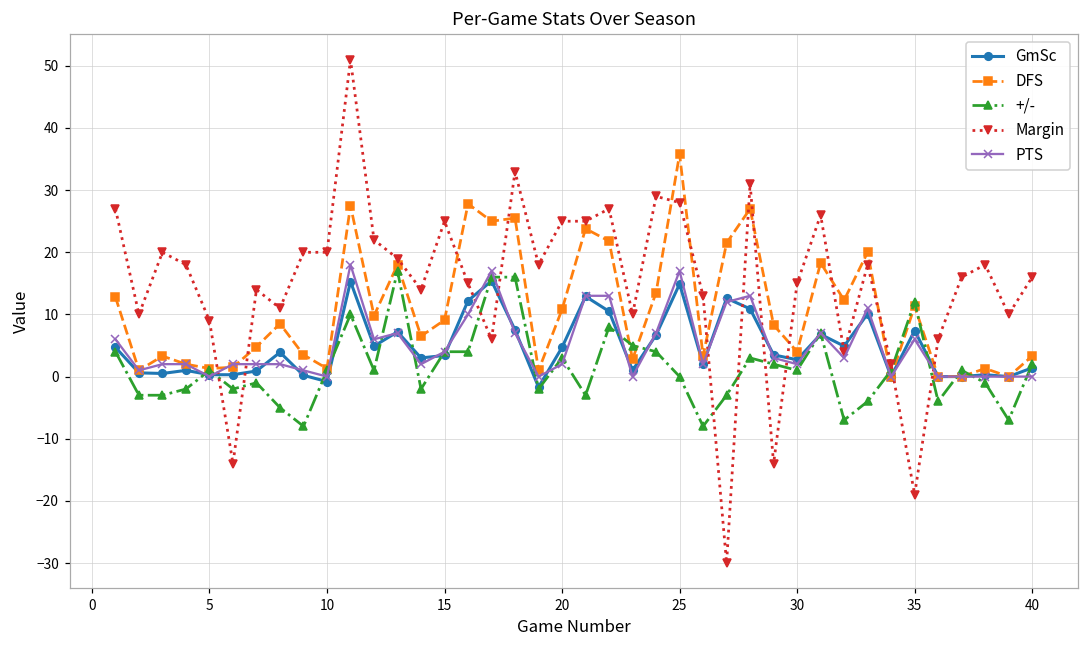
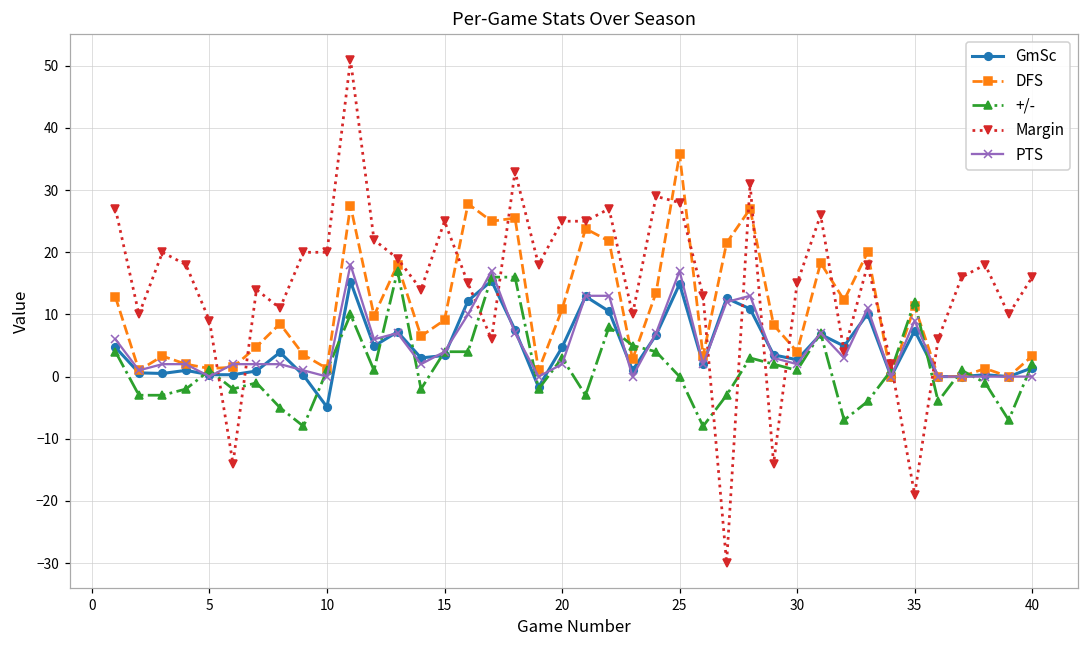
GmSc, 10: -1 -> -5
PTS, 35: 6 -> 9
